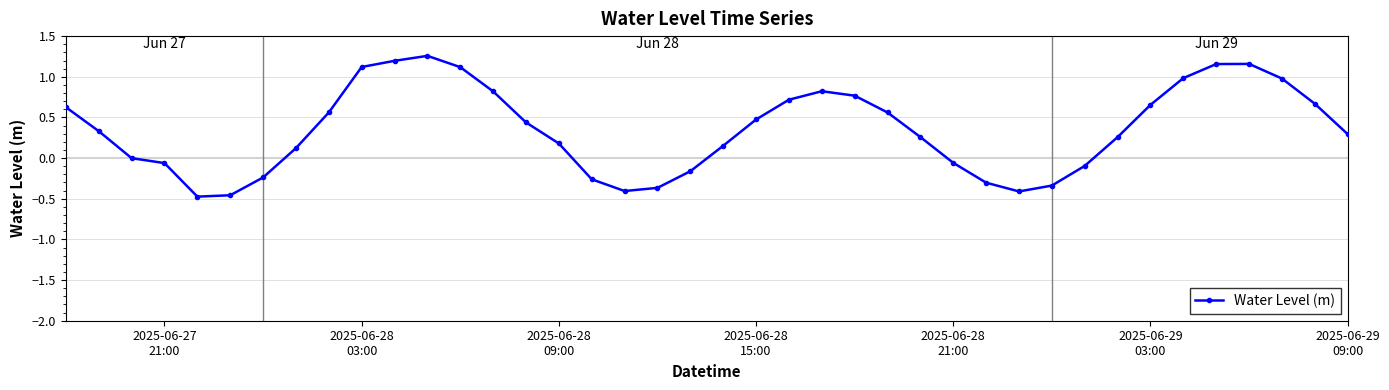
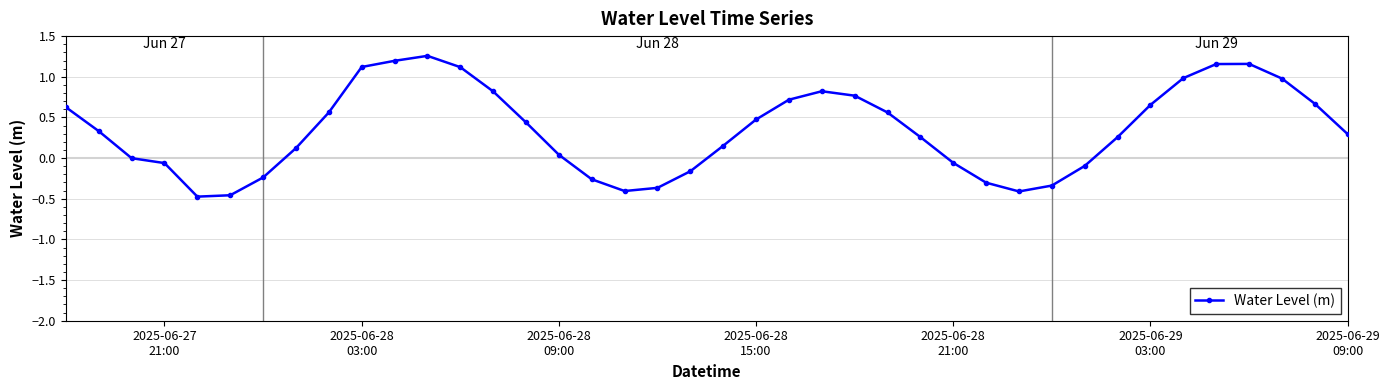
2025-06-28 09:00: 0.2 -> 0.0
